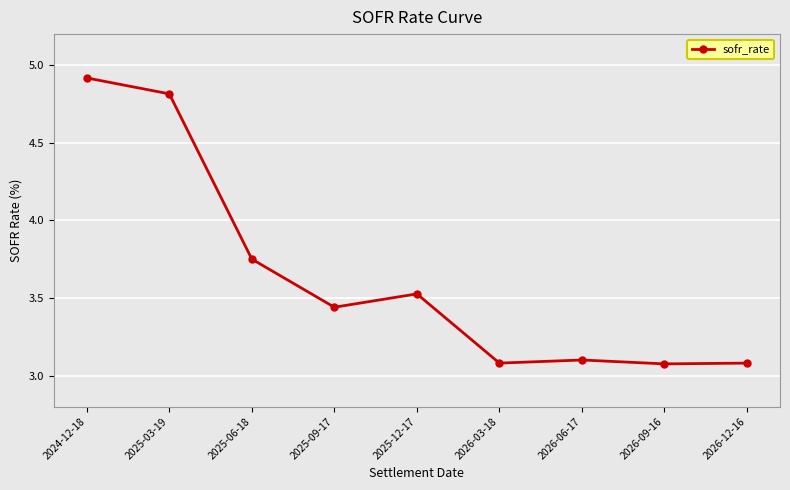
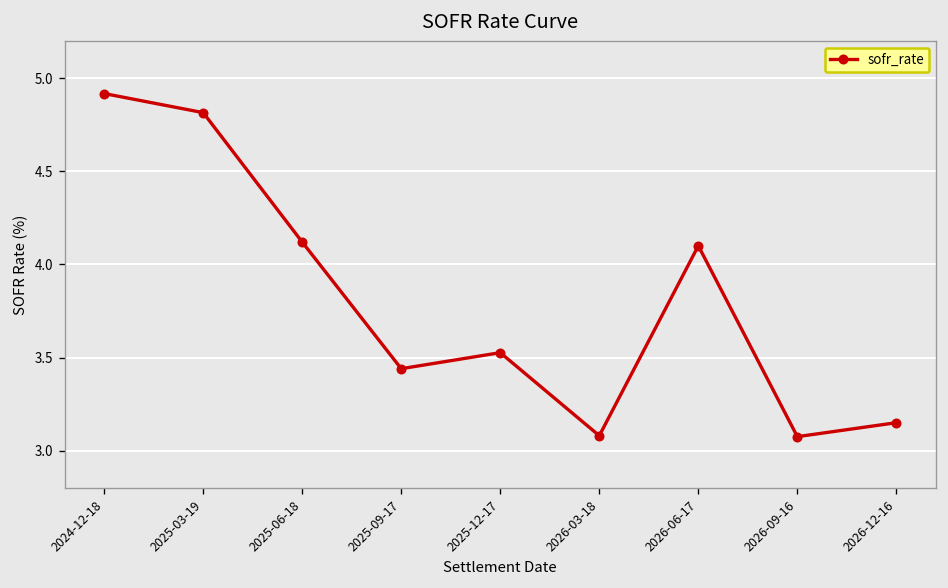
2025-06-18: 3.75 -> 4.12
2026-06-17: 3.1 -> 4.1
2026-12-16: 3.08 -> 3.15
